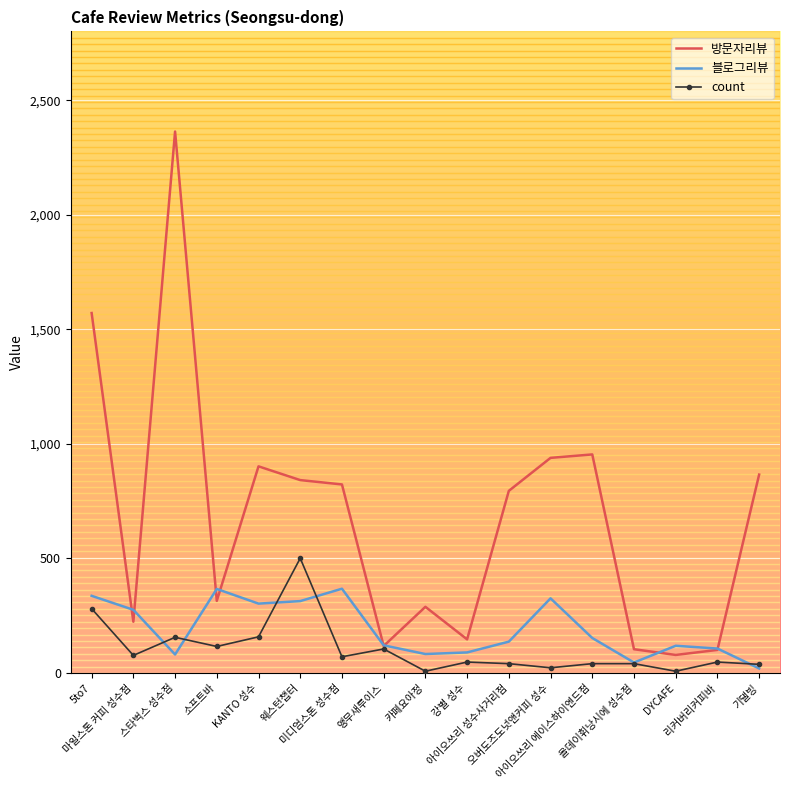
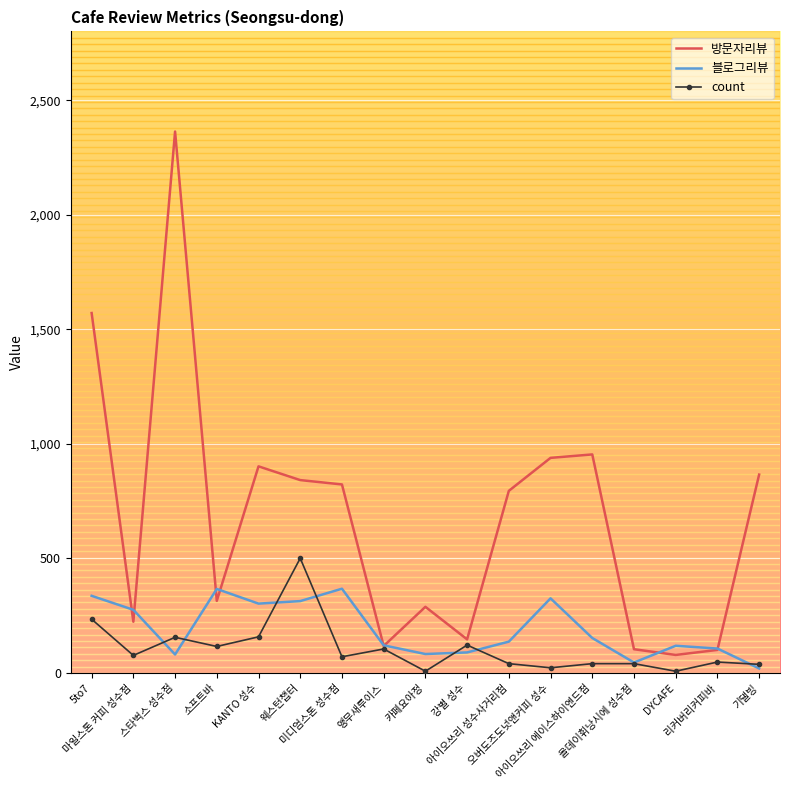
count, 5to7: 280 -> 240
count, 강별 성수: 50 -> 120
